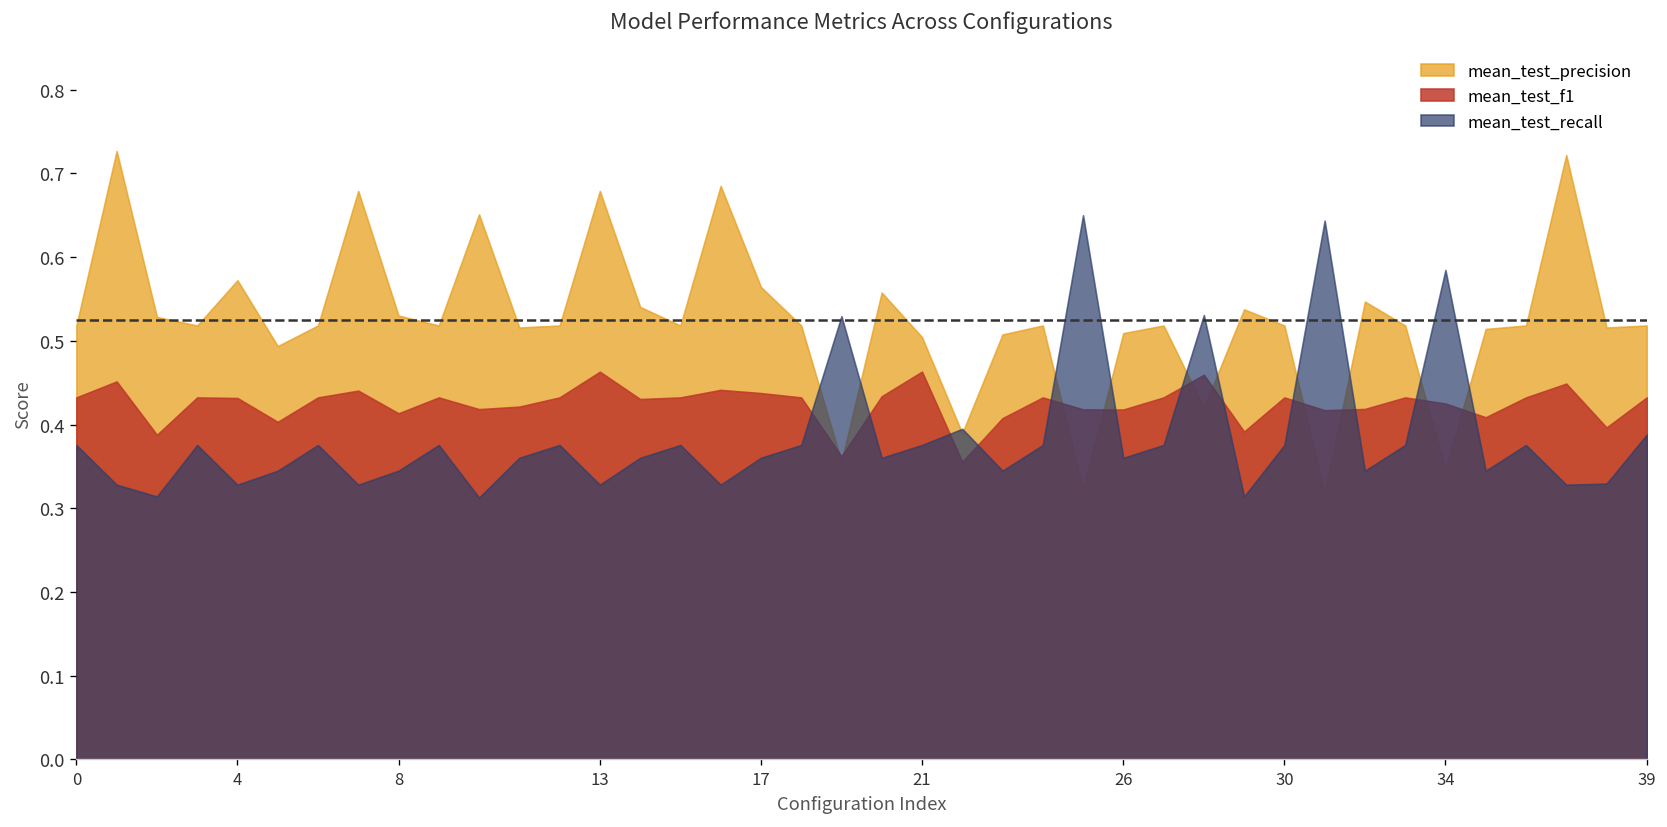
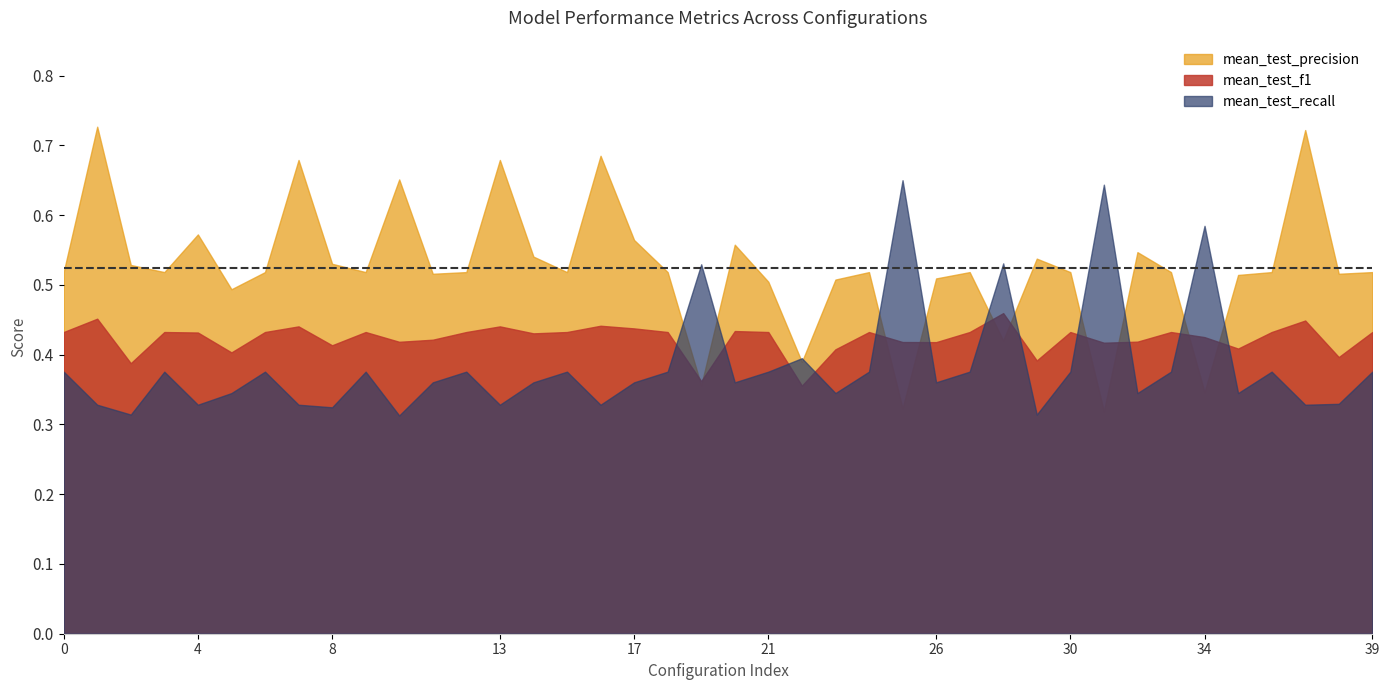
mean_test_recall, 8: 0.34 -> 0.32
mean_test_f1, 13: 0.46 -> 0.44
mean_test_f1, 21: 0.46 -> 0.43
mean_test_recall, 39: 0.39 -> 0.38
